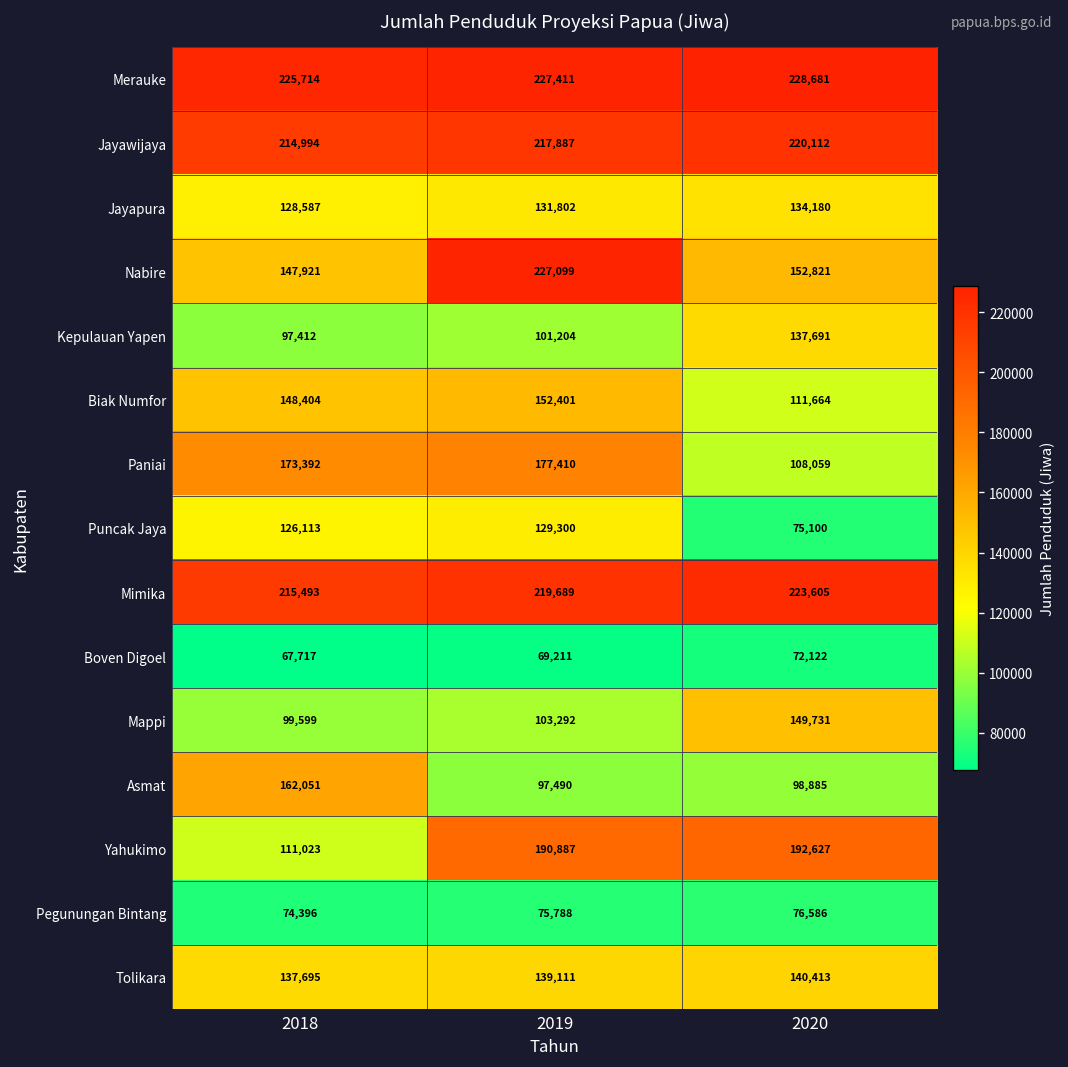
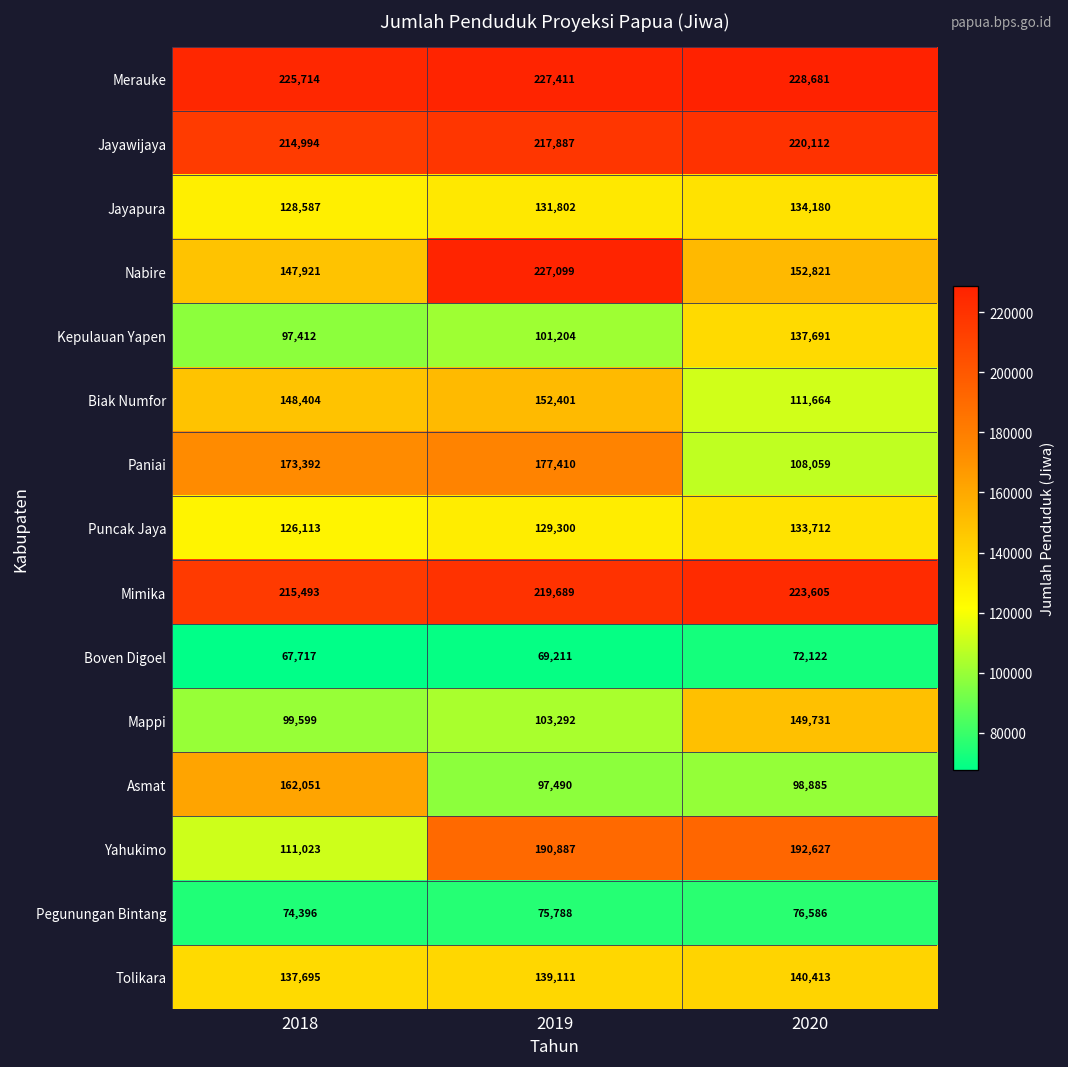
Puncak Jaya, 2020: 75,100 -> 133,712
